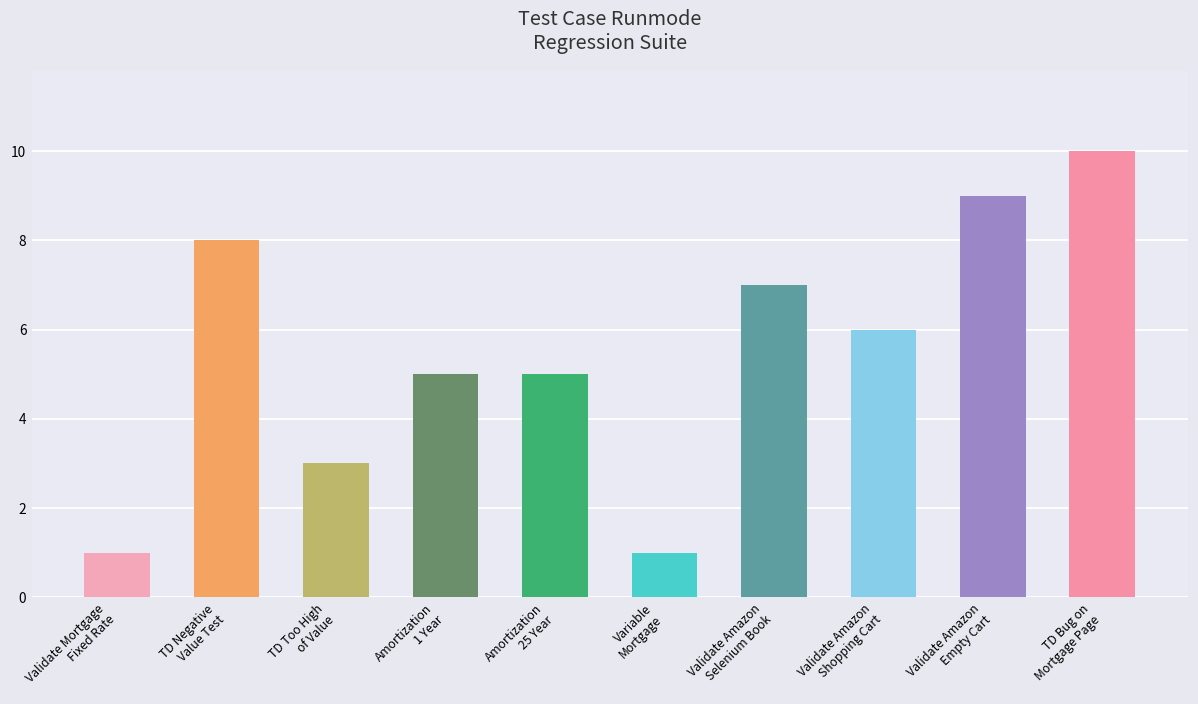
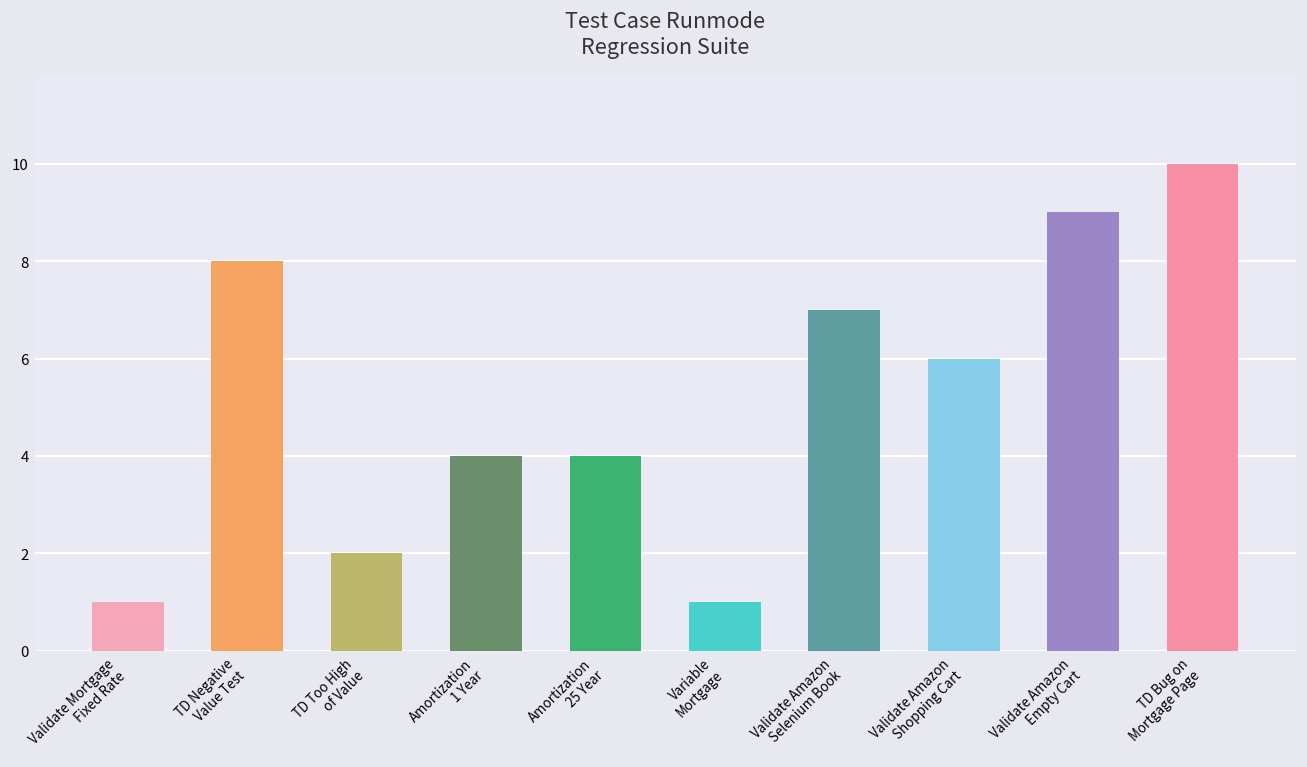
TD Too High of Value: 3 -> 2
Amortization 1 Year: 5 -> 4
Amortization 25 Year: 5 -> 4
